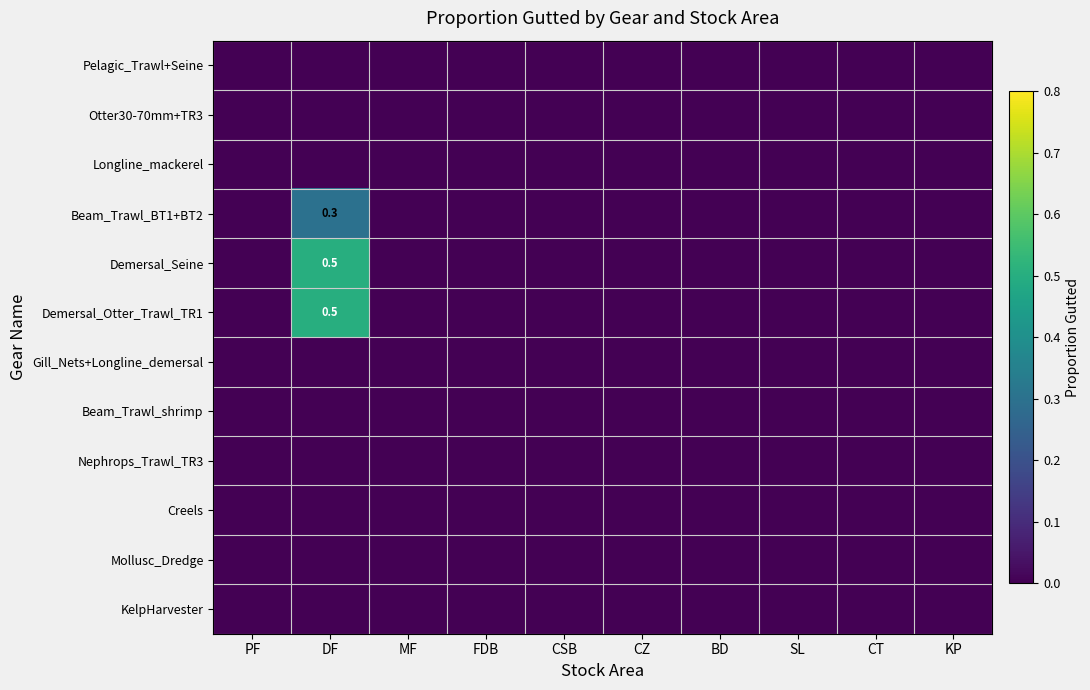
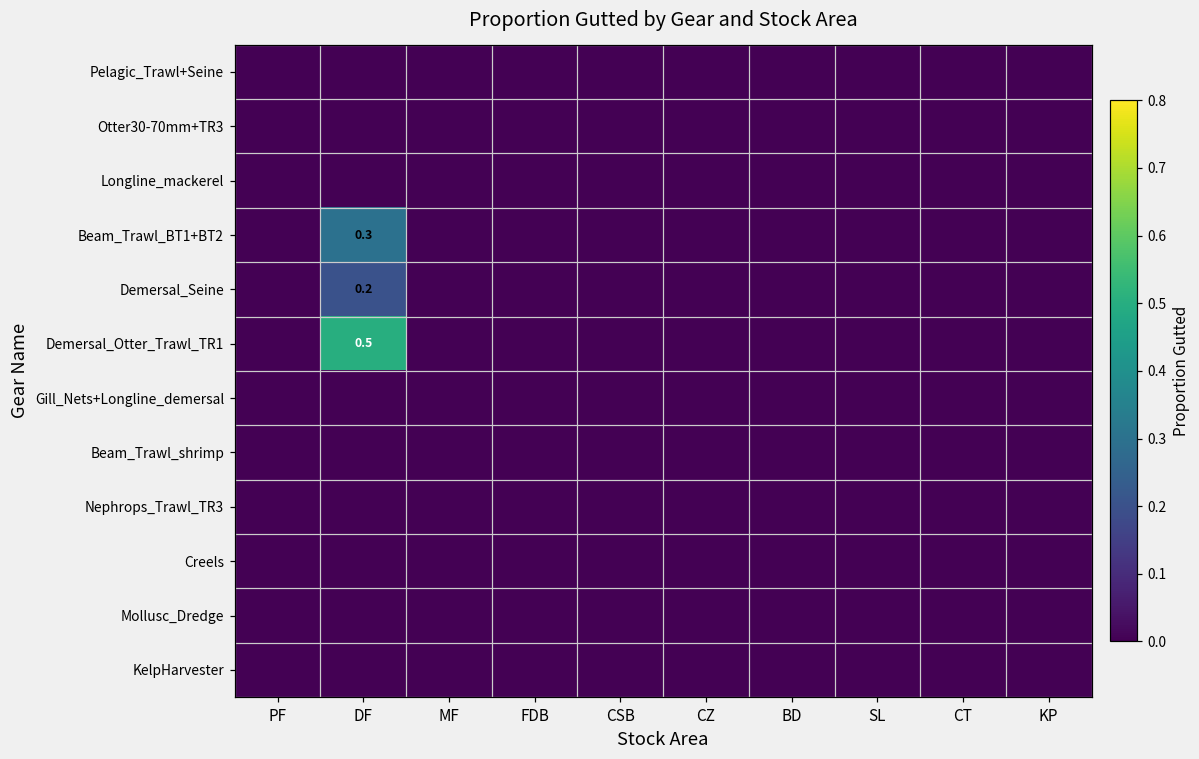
Demersal_Seine, DF: 0.5 -> 0.2
